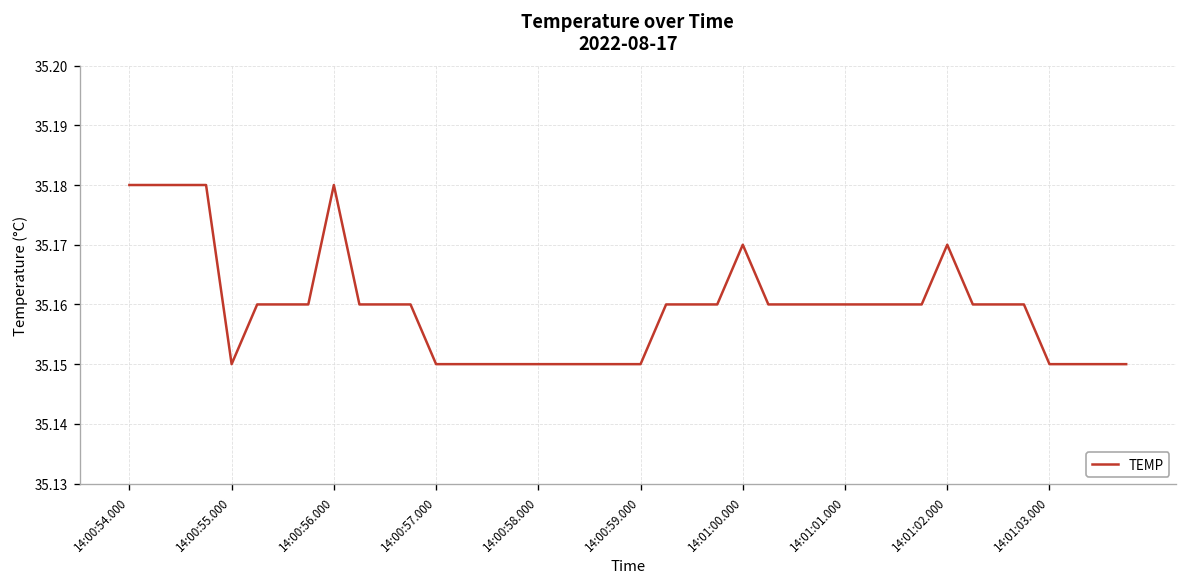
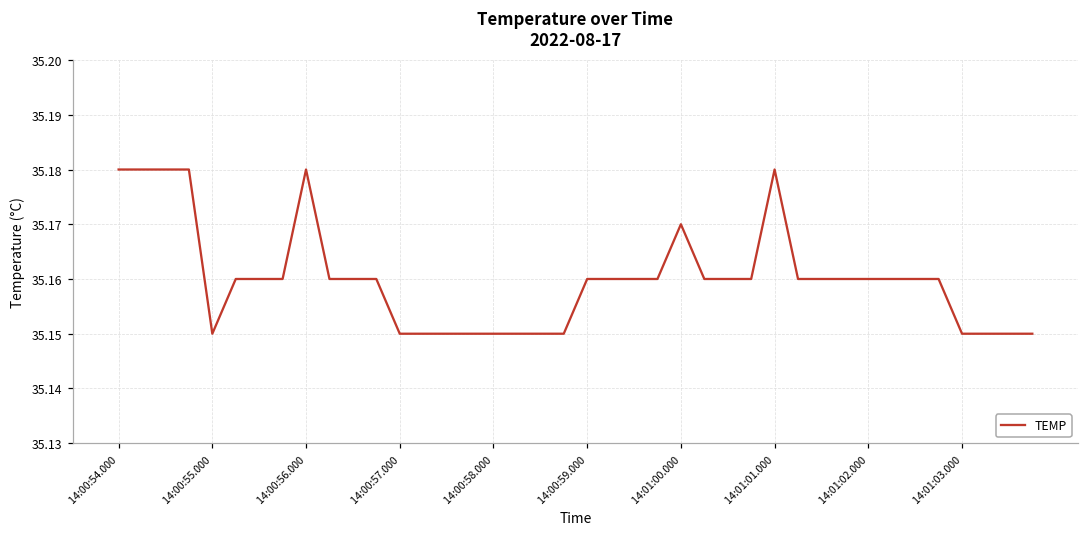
14:00:59.000: 35.15 -> 35.16
14:01:01.000: 35.16 -> 35.18
14:01:02.000: 35.17 -> 35.16
